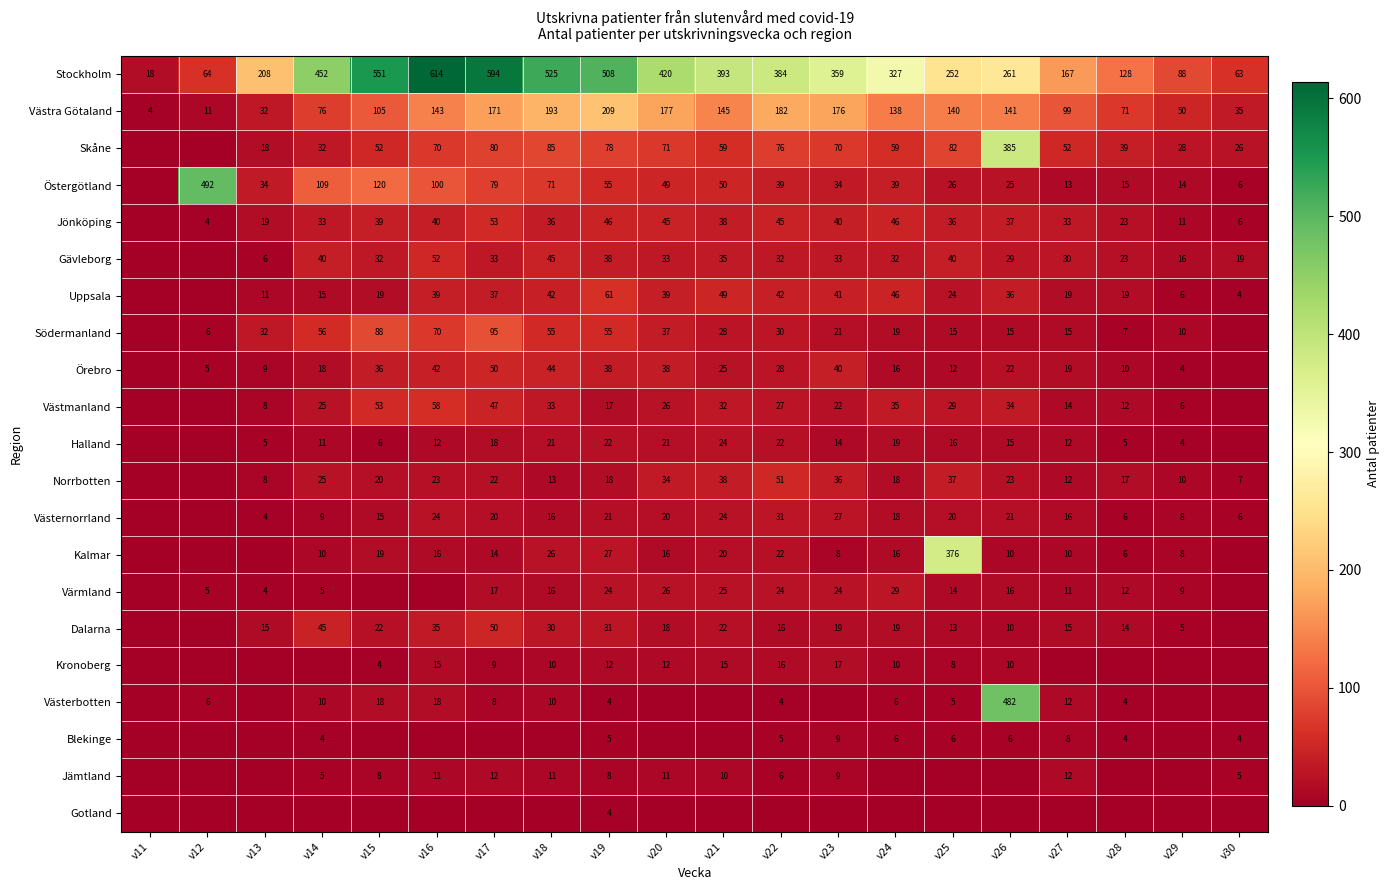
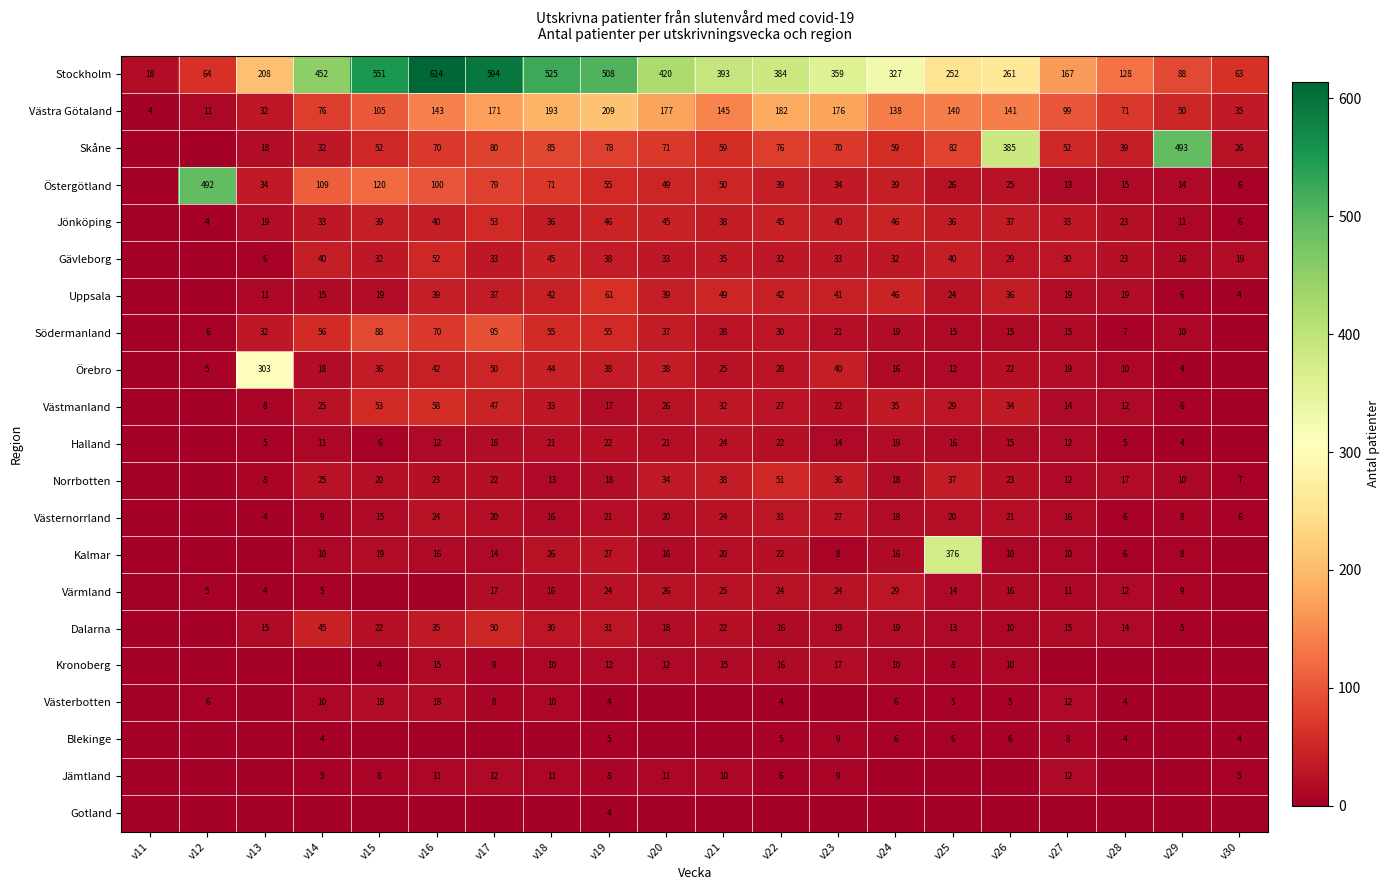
Skåne, v29: 28 -> 493
Örebro, v13: 9 -> 303
Västerbotten, v26: 482 -> 5
